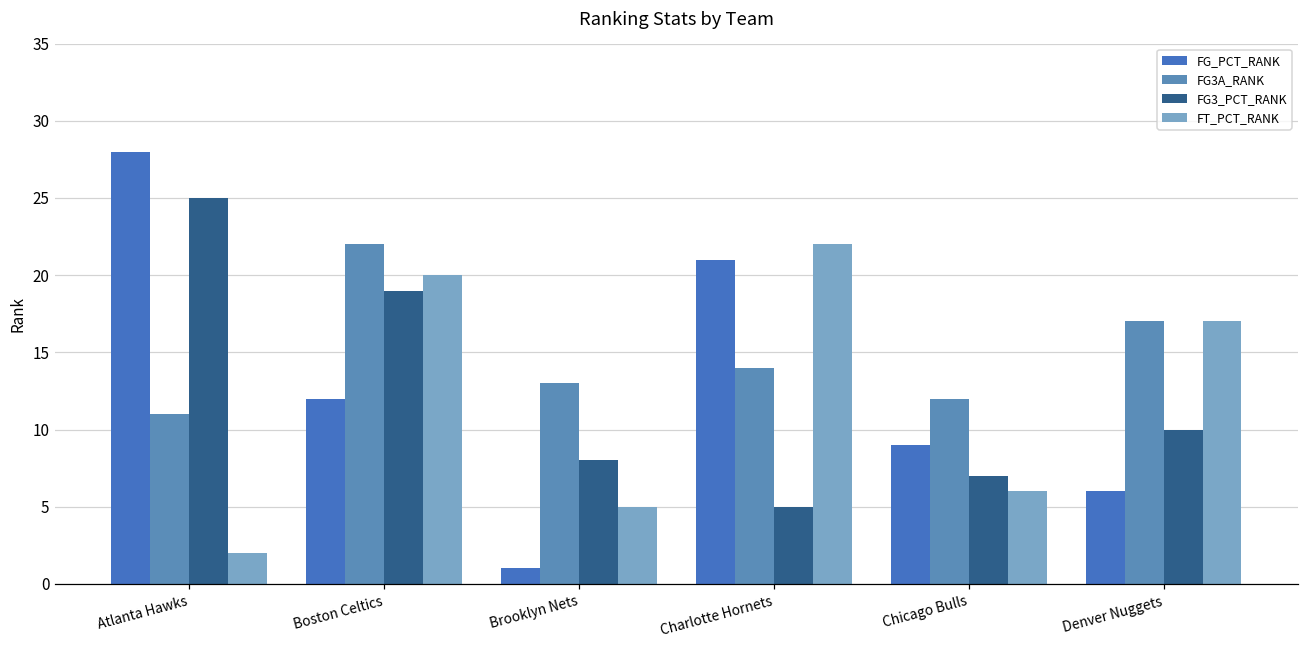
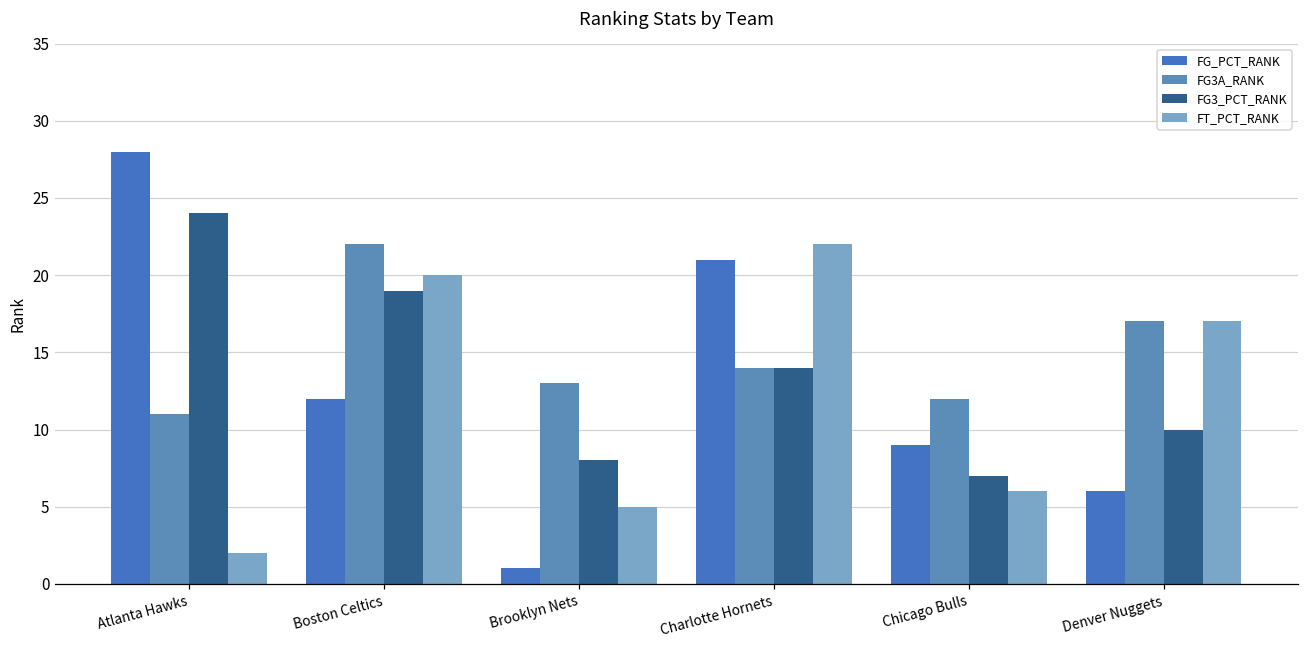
FG3_PCT_RANK, Atlanta Hawks: 25 -> 24
FG3_PCT_RANK, Charlotte Hornets: 5 -> 14
